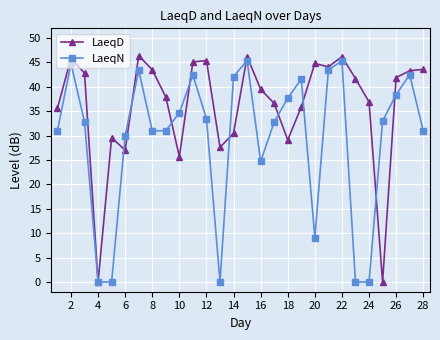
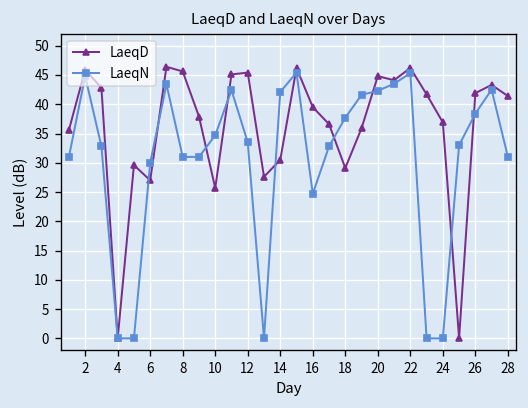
LaeqD, 8: 44 -> 46
LaeqN, 20: 9 -> 42
LaeqD, 28: 44 -> 41
